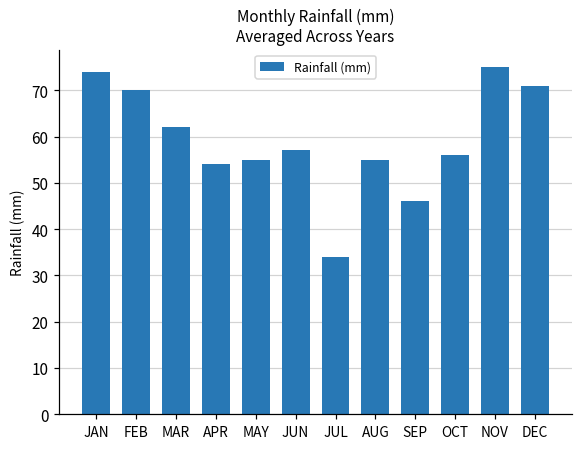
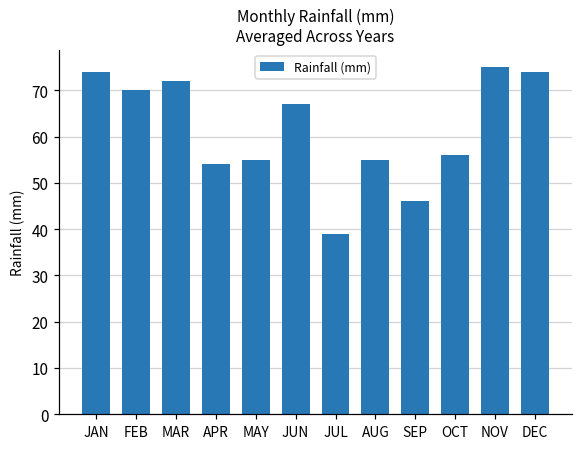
MAR: 62 -> 72
JUN: 57 -> 67
JUL: 34 -> 39
DEC: 71 -> 74
